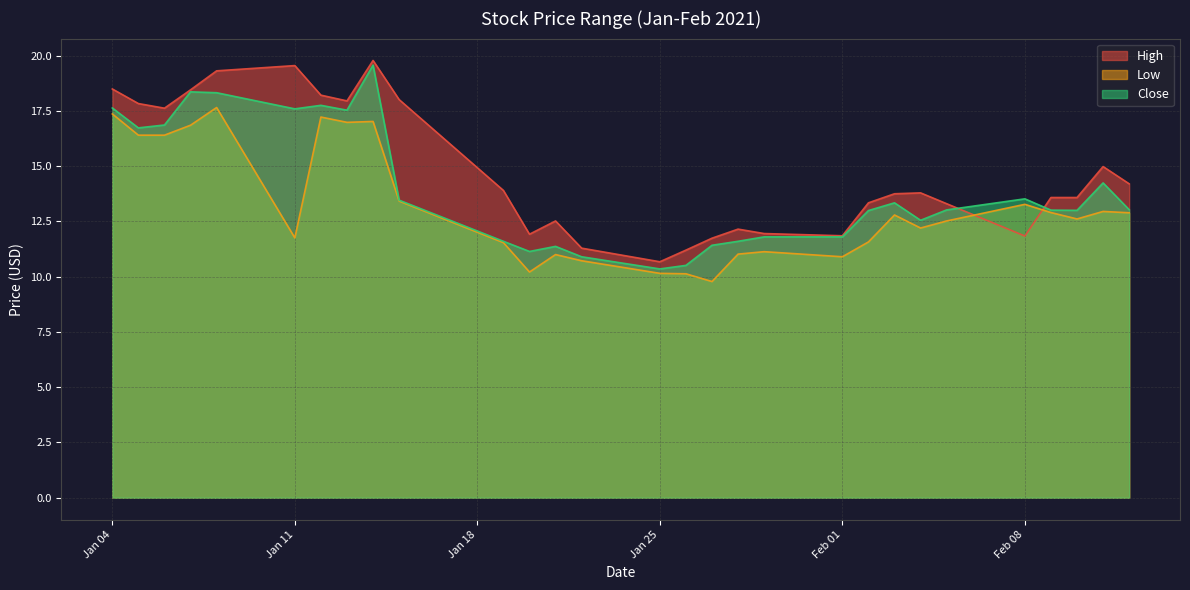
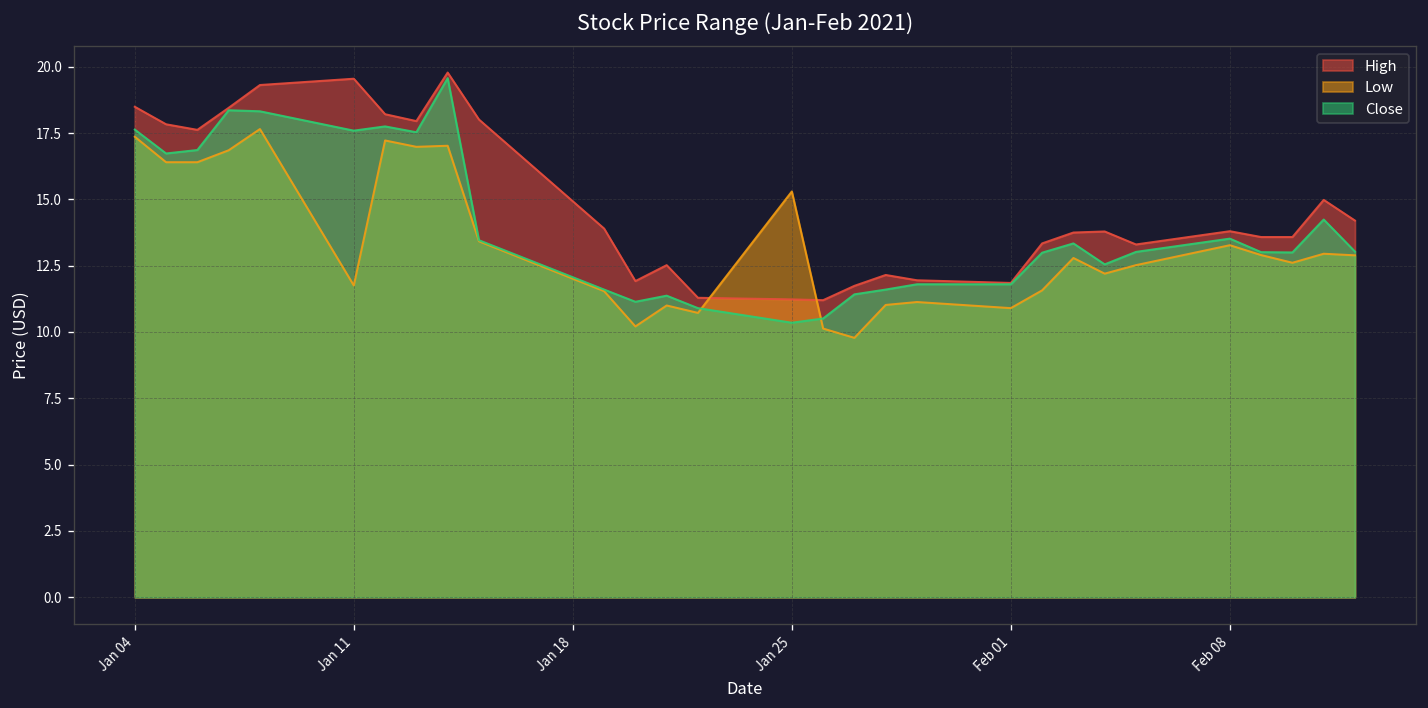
High, Jan 25: 10.7 -> 11.2
Low, Jan 25: 10.1 -> 15.3
High, Feb 08: 11.8 -> 13.8
